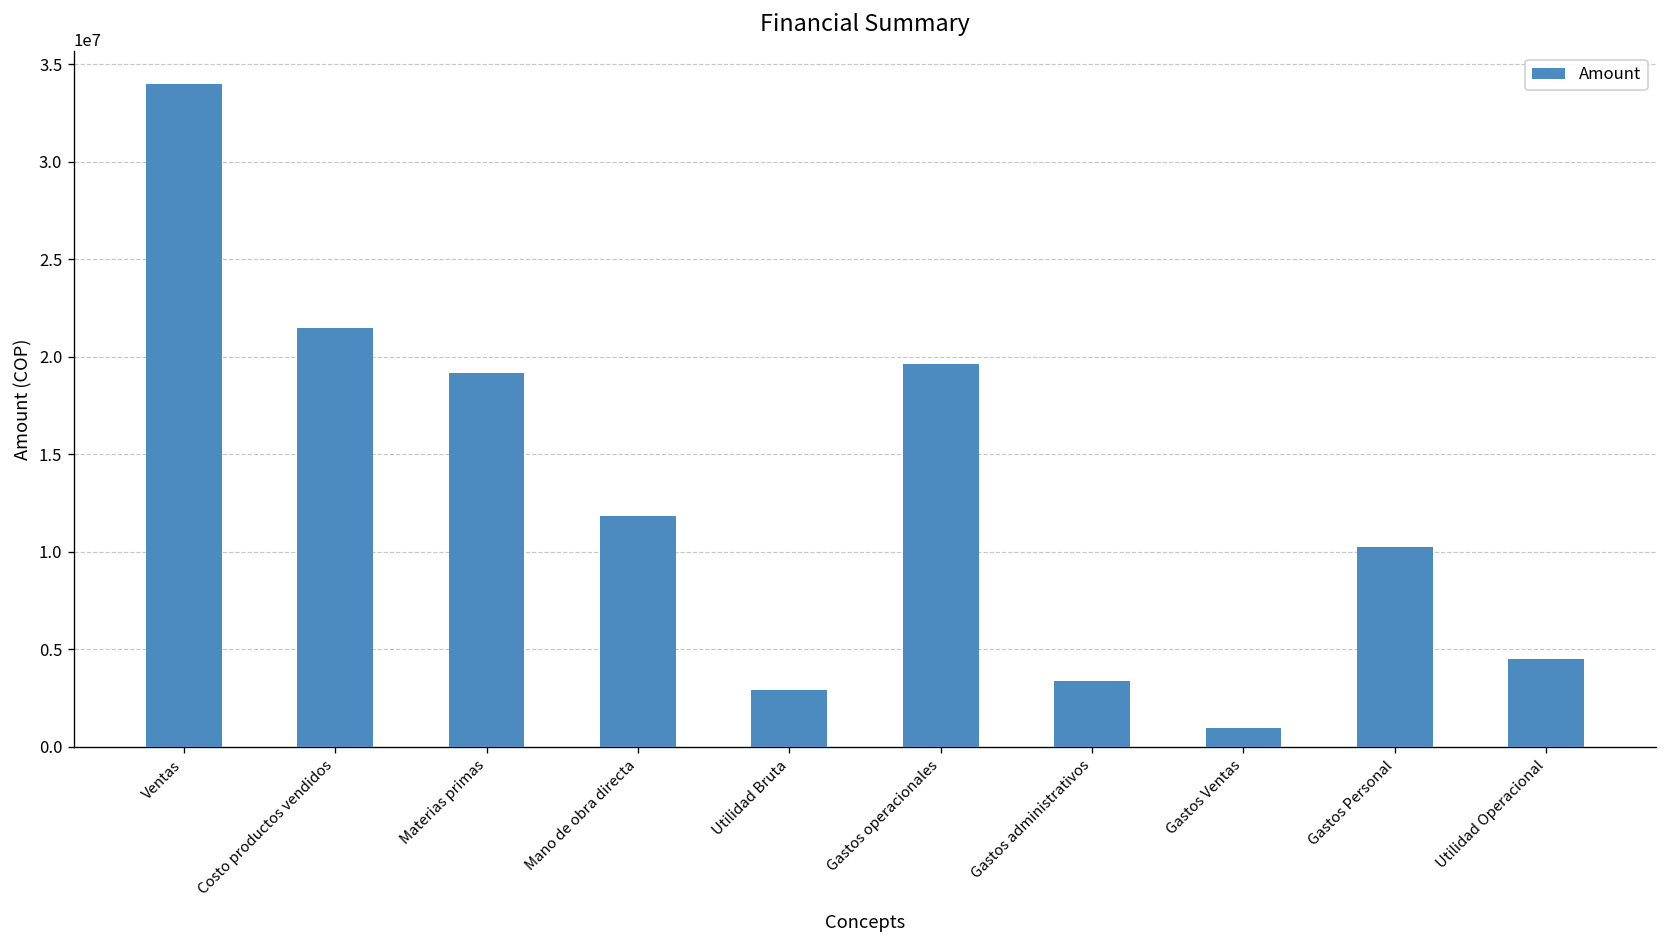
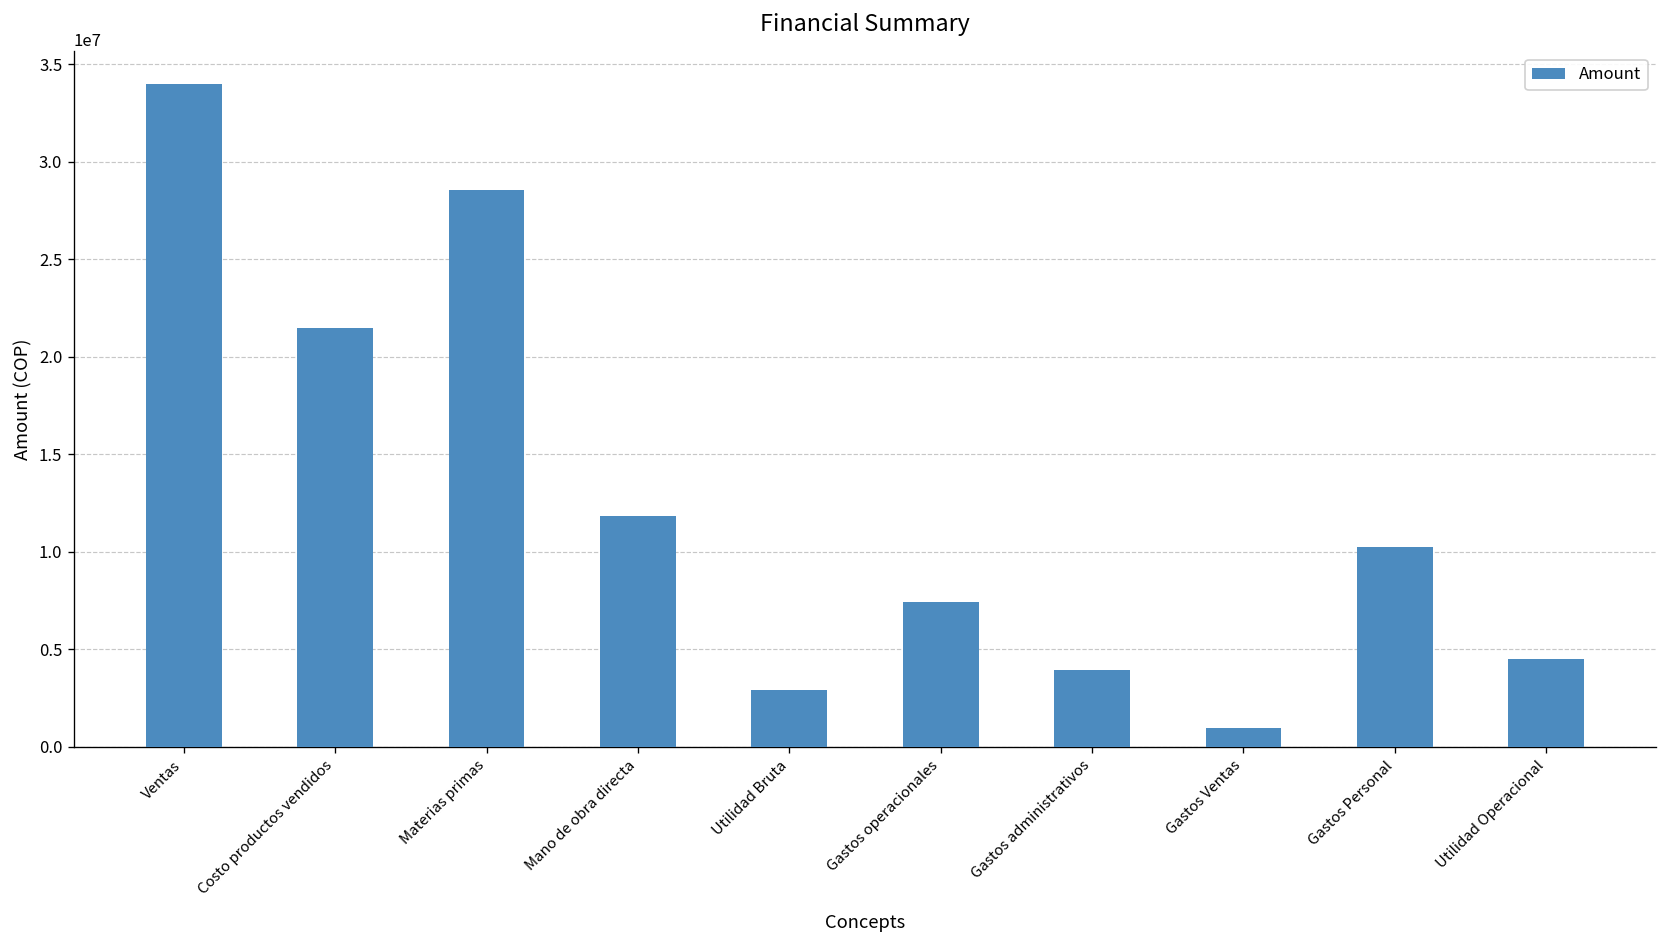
Materias primas: 19200000 -> 28600000
Gastos operacionales: 19600000 -> 7400000
Gastos administrativos: 3400000 -> 3900000
